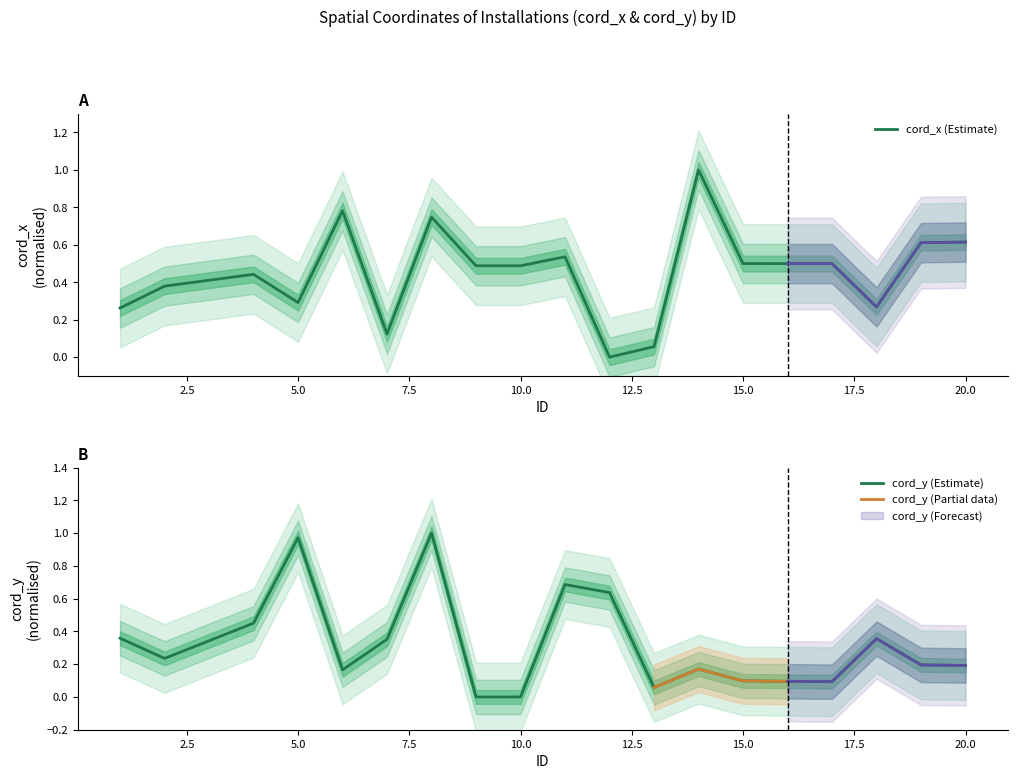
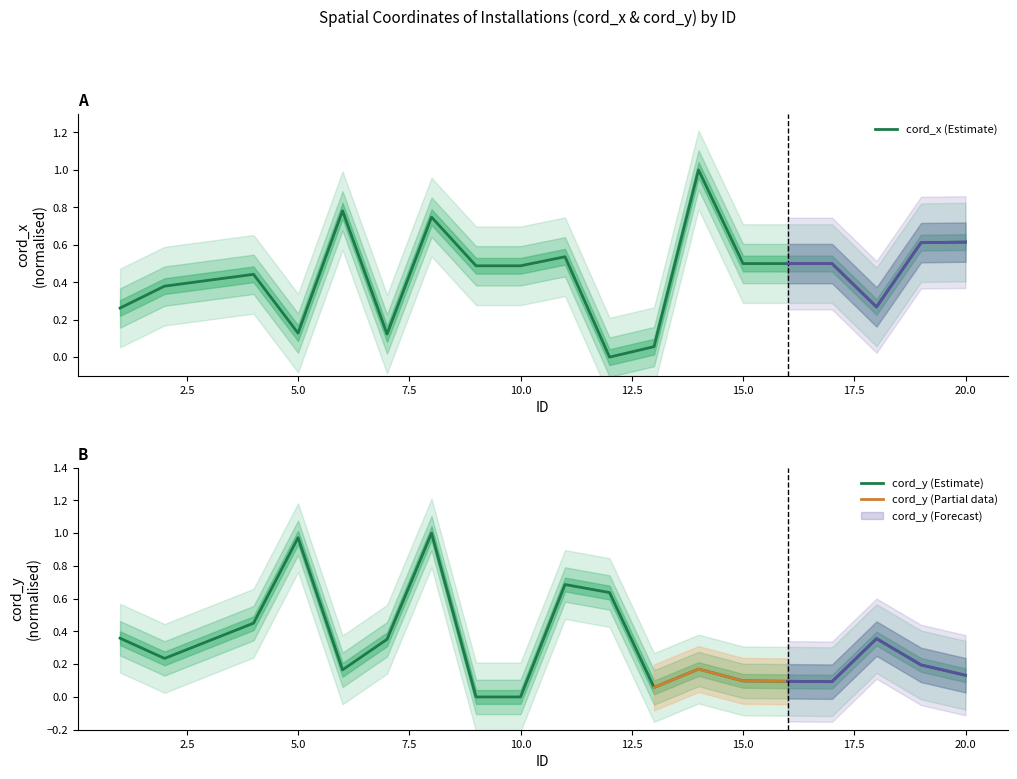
A, cord_x (Estimate), 5.0: 0.29 -> 0.13
B, cord_y (Estimate), 20.0: 0.19 -> 0.13
